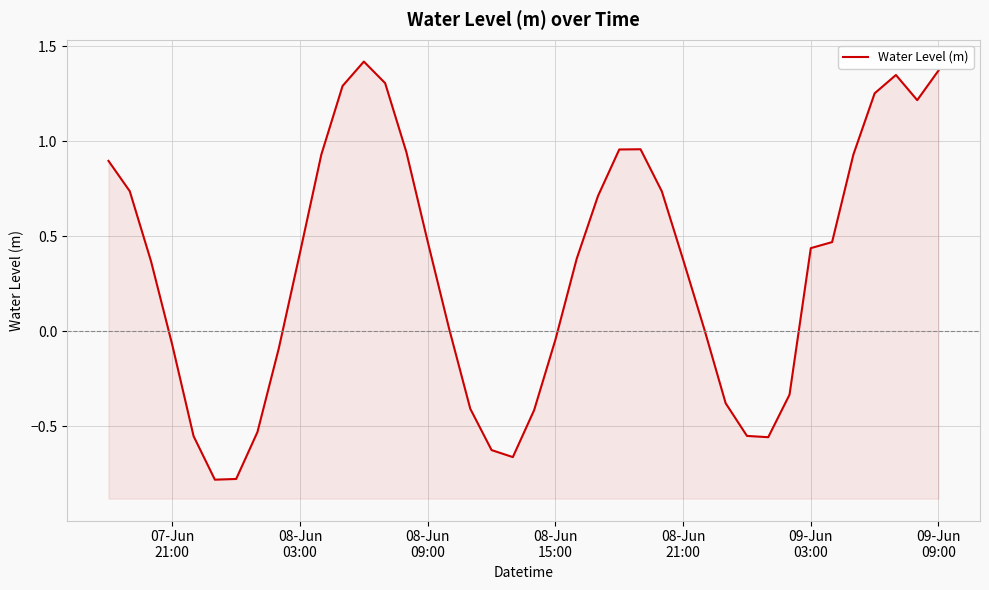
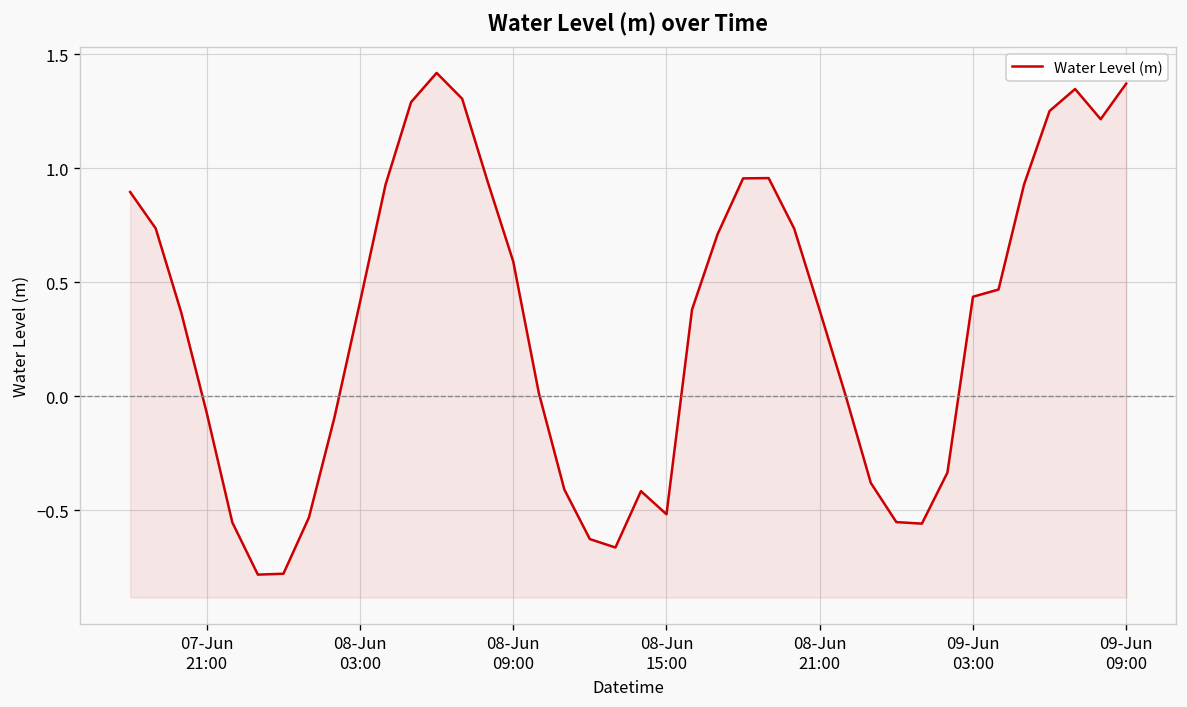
08-Jun 09:00: 0.47 -> 0.59
08-Jun 15:00: -0.05 -> -0.52
